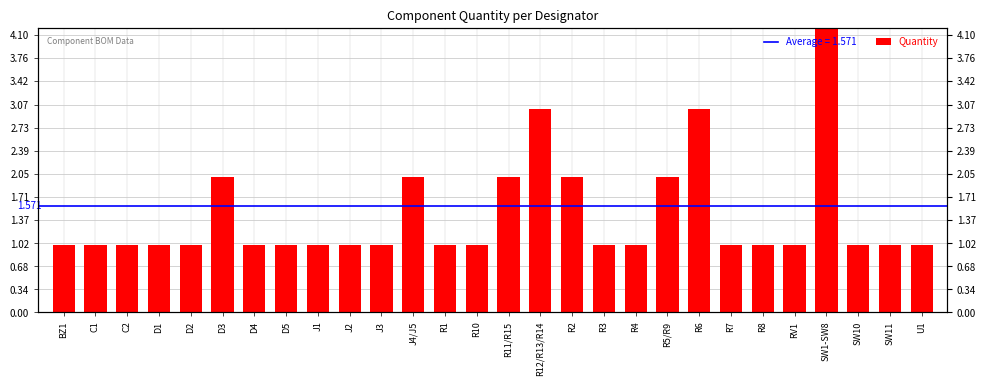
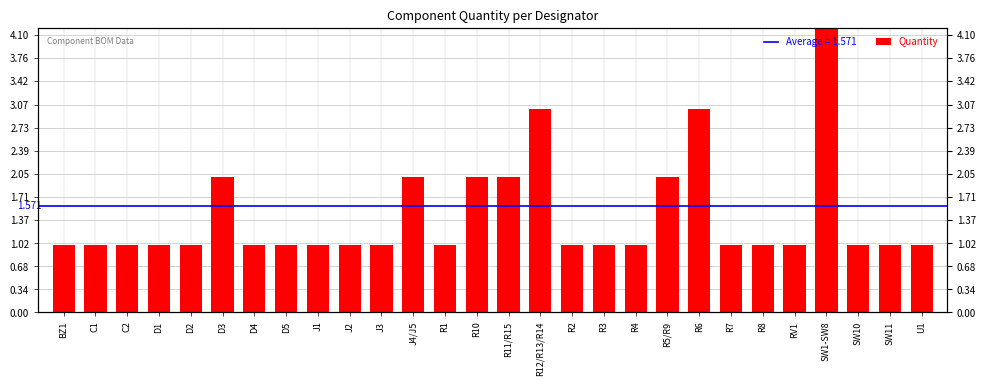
R10: 1 -> 2
R2: 2 -> 1
